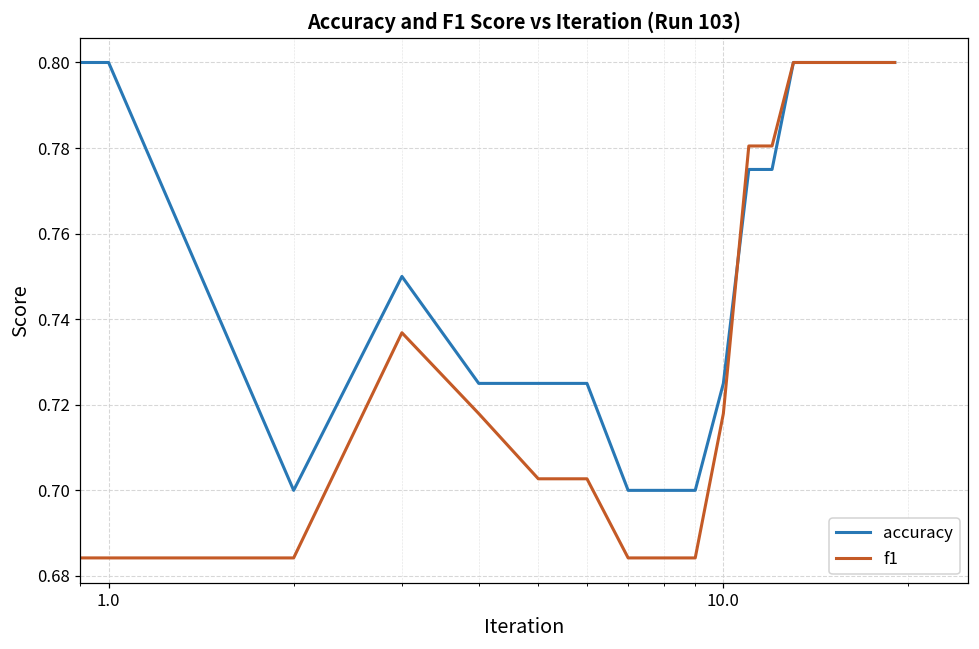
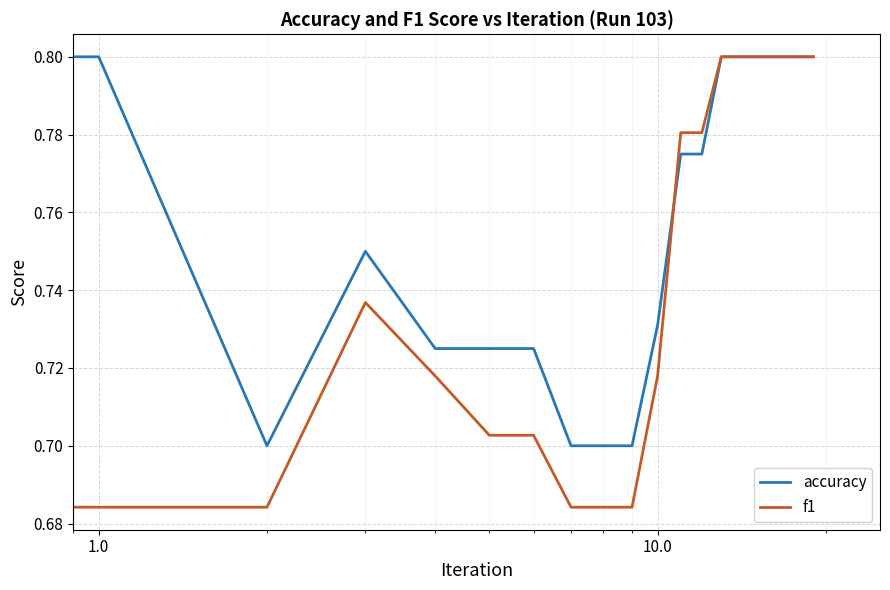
accuracy, 10.0: 0.725 -> 0.731
